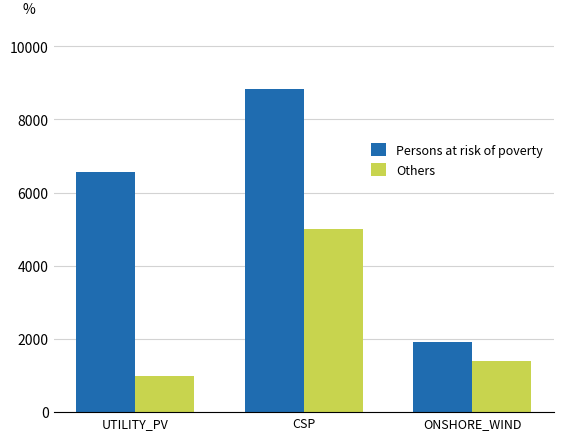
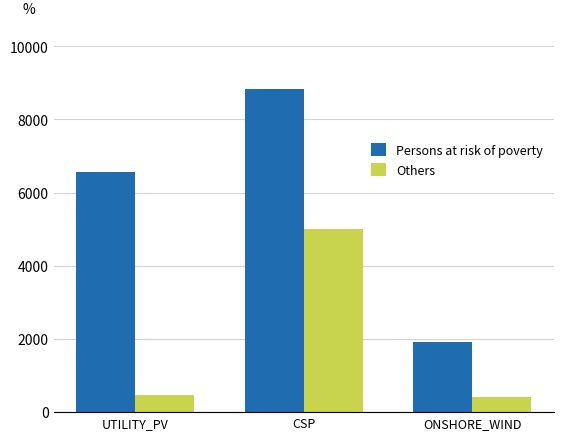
Others, UTILITY_PV: 1000 -> 500
Others, ONSHORE_WIND: 1400 -> 400
